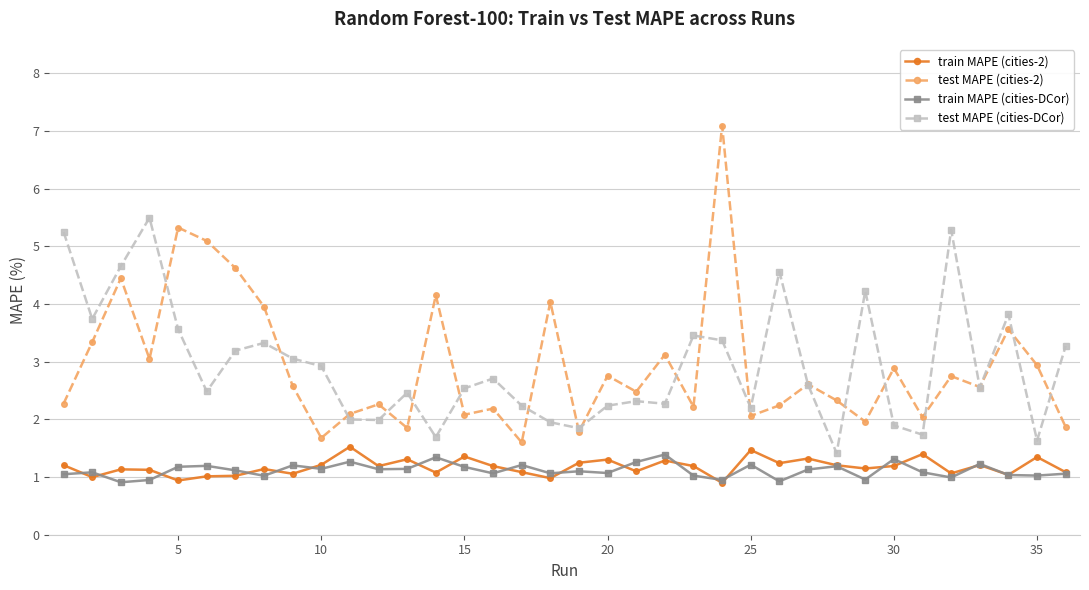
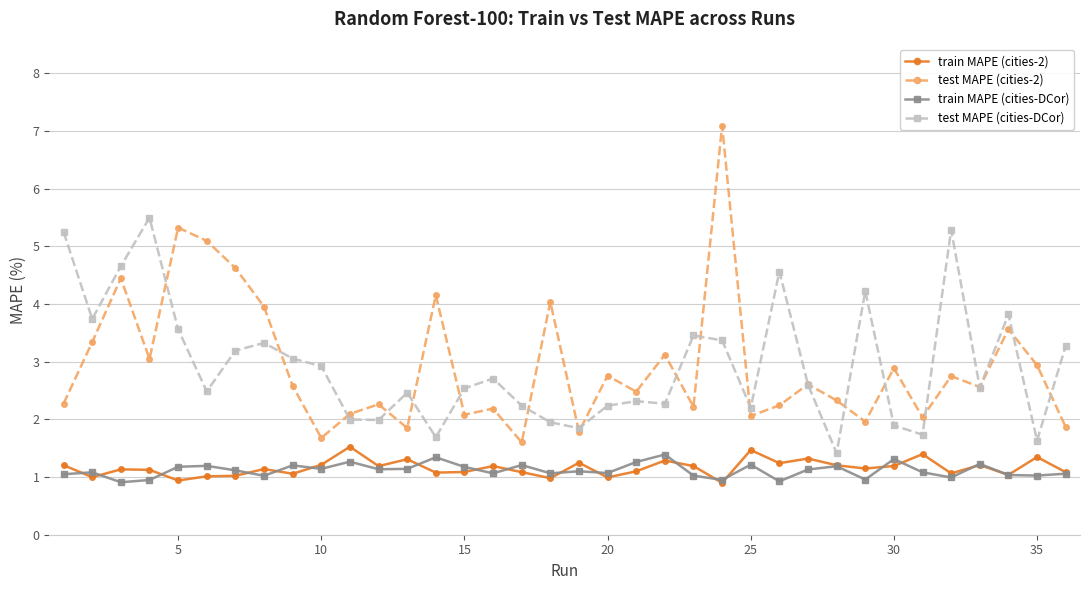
train MAPE (cities-2), 15: 1.4 -> 1.1
train MAPE (cities-2), 20: 1.3 -> 1.0
